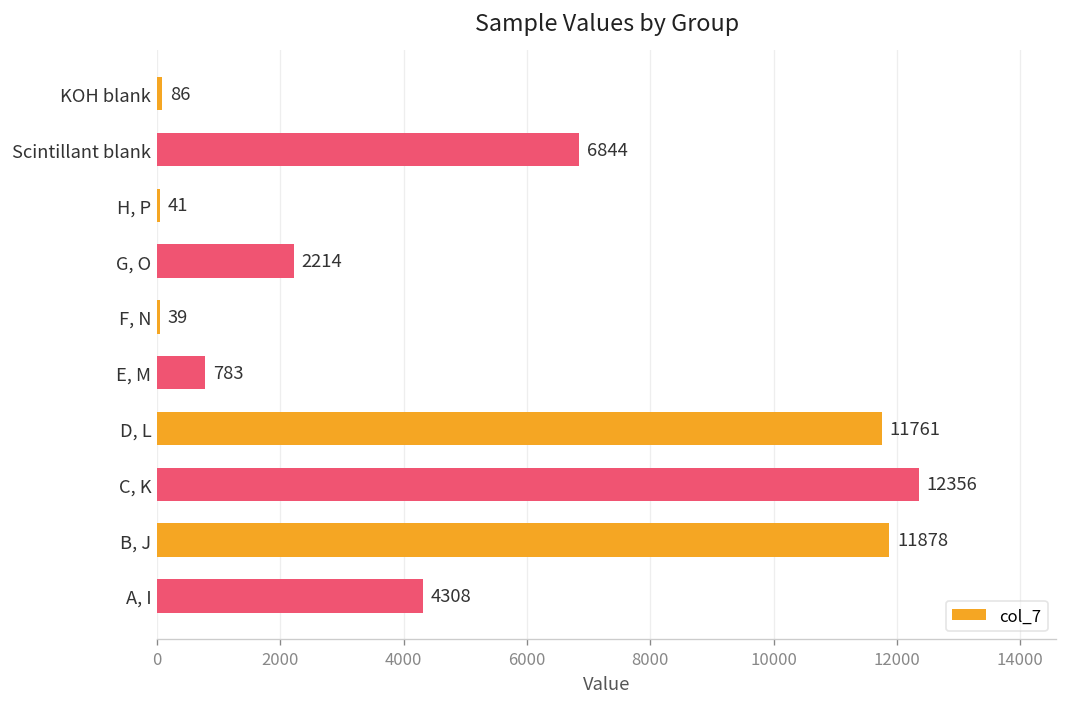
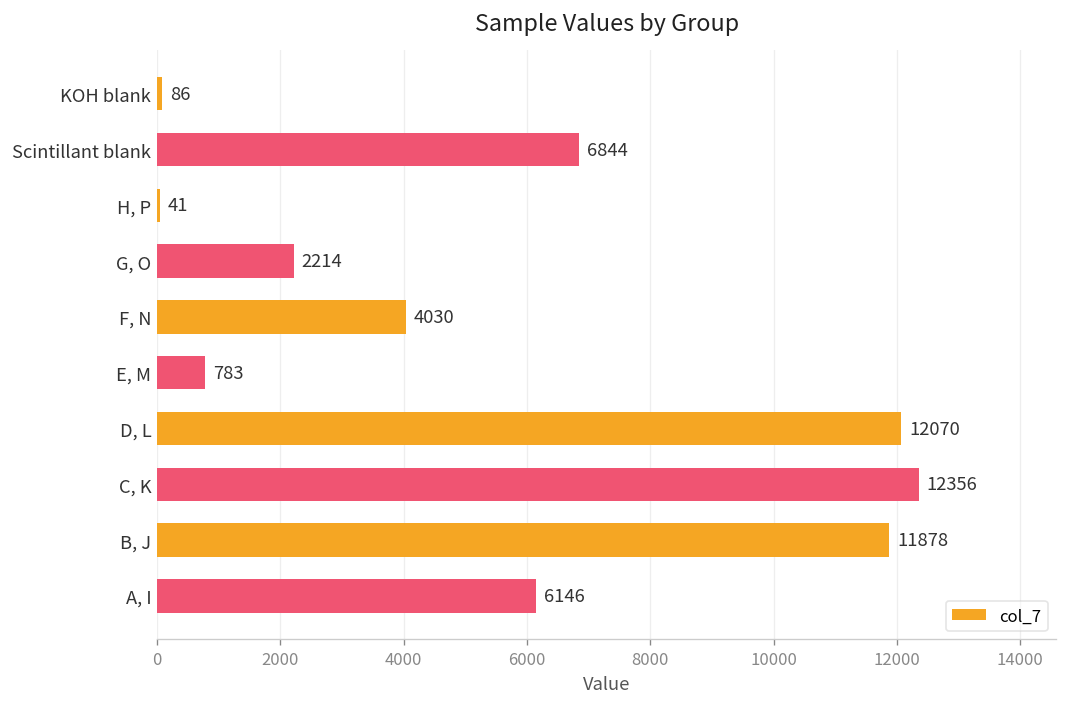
F, N: 39 -> 4030
D, L: 11761 -> 12070
A, I: 4308 -> 6146
